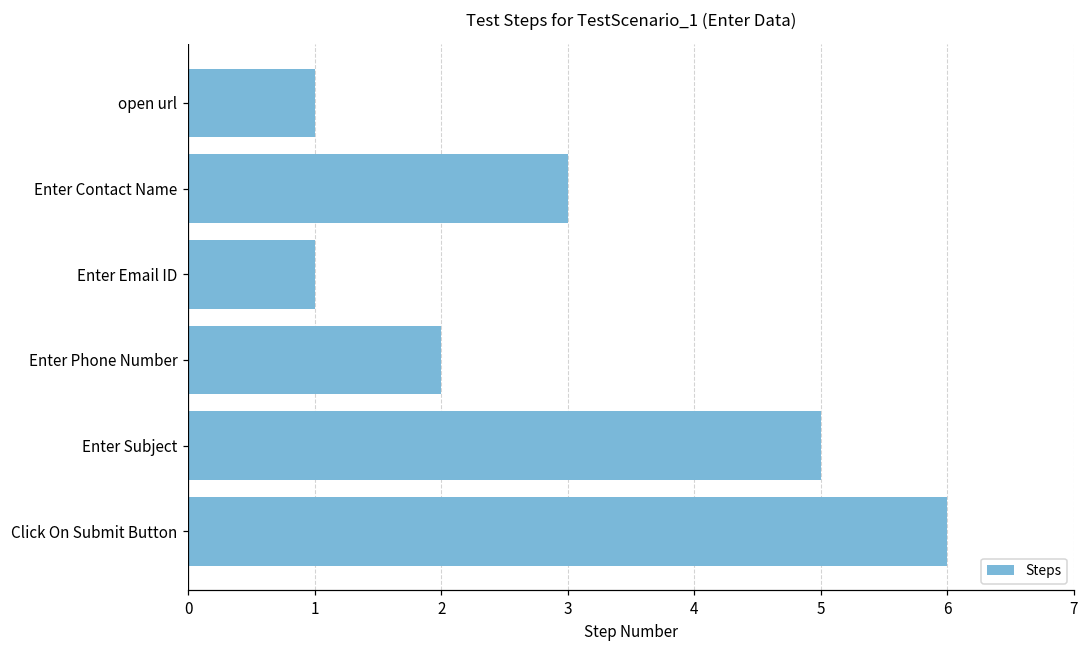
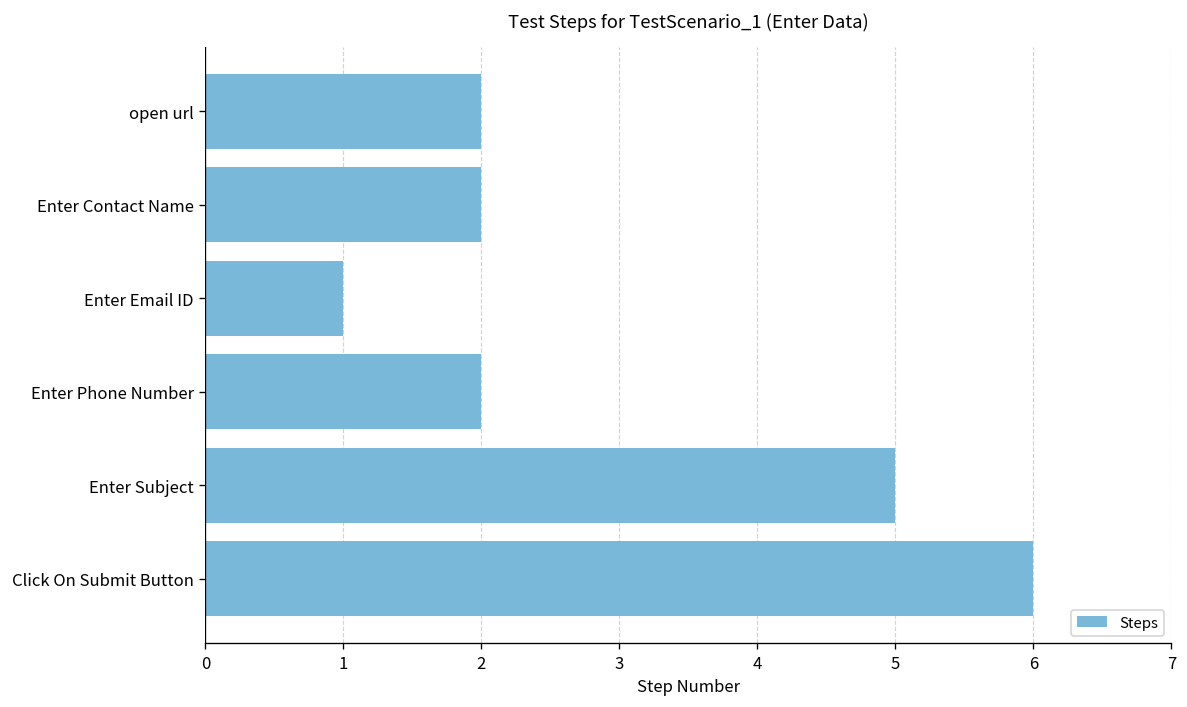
open url: 1 -> 2
Enter Contact Name: 3 -> 2
